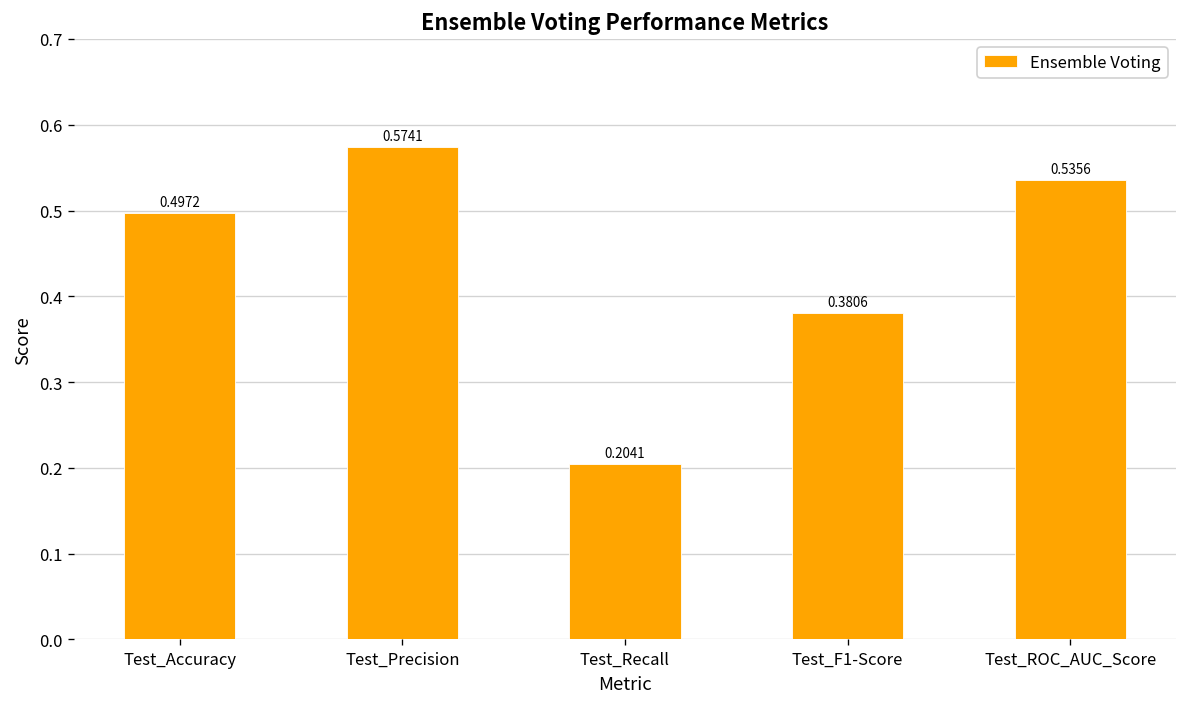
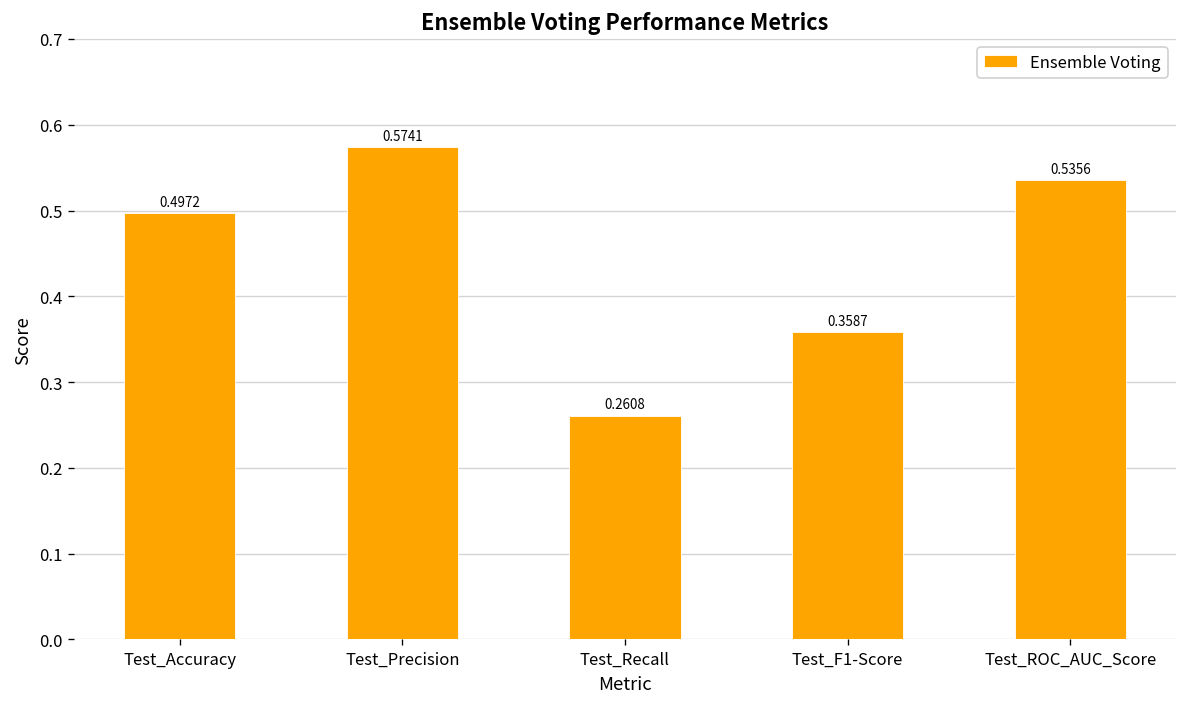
Test_Recall: 0.2041 -> 0.2608
Test_F1-Score: 0.3806 -> 0.3587
